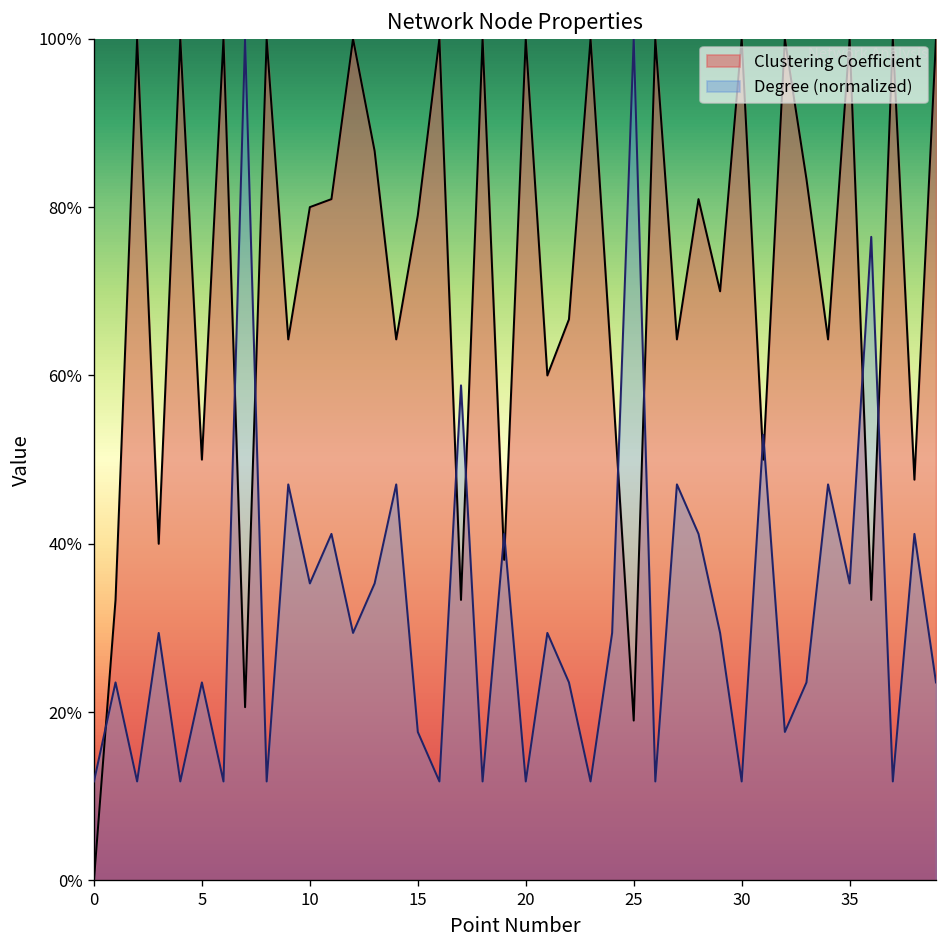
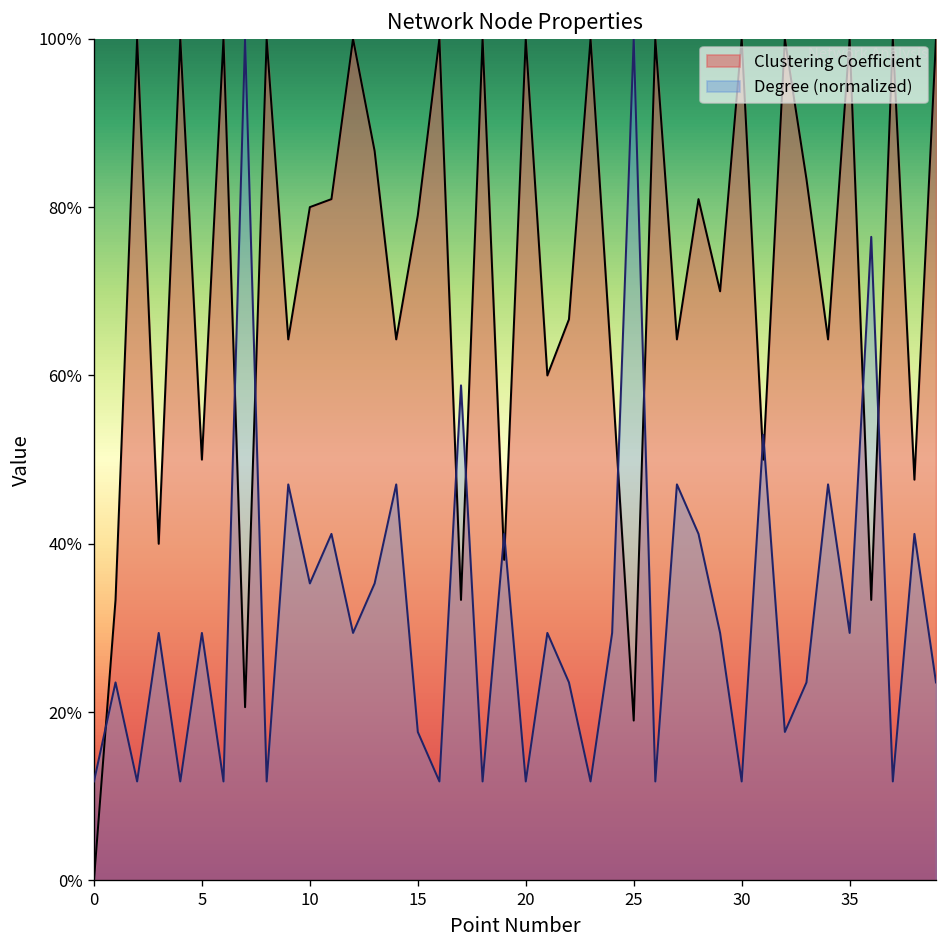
Degree (normalized), 5: 24% -> 29%
Degree (normalized), 35: 35% -> 29%
